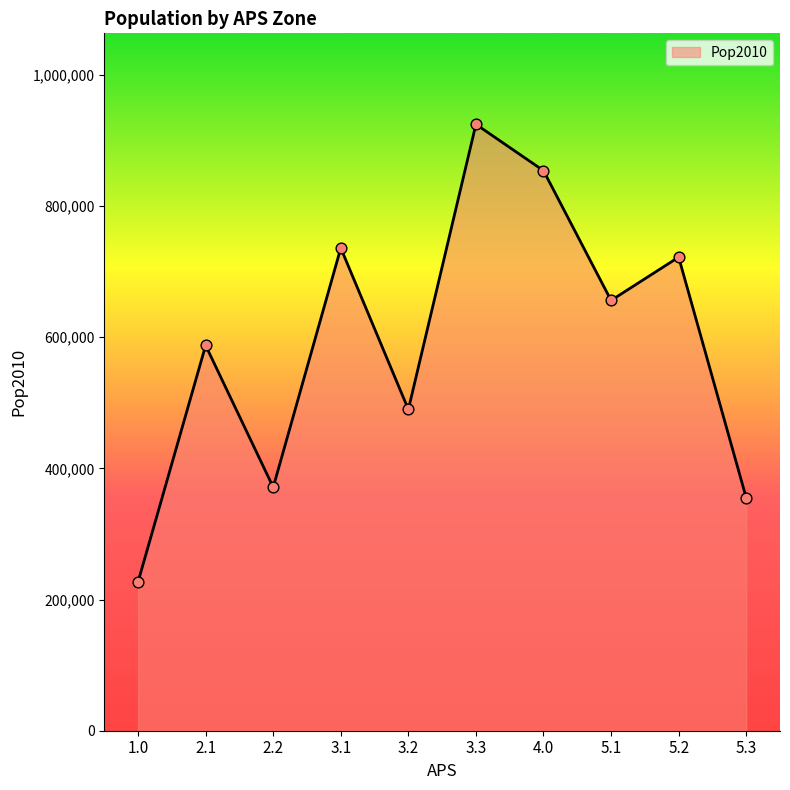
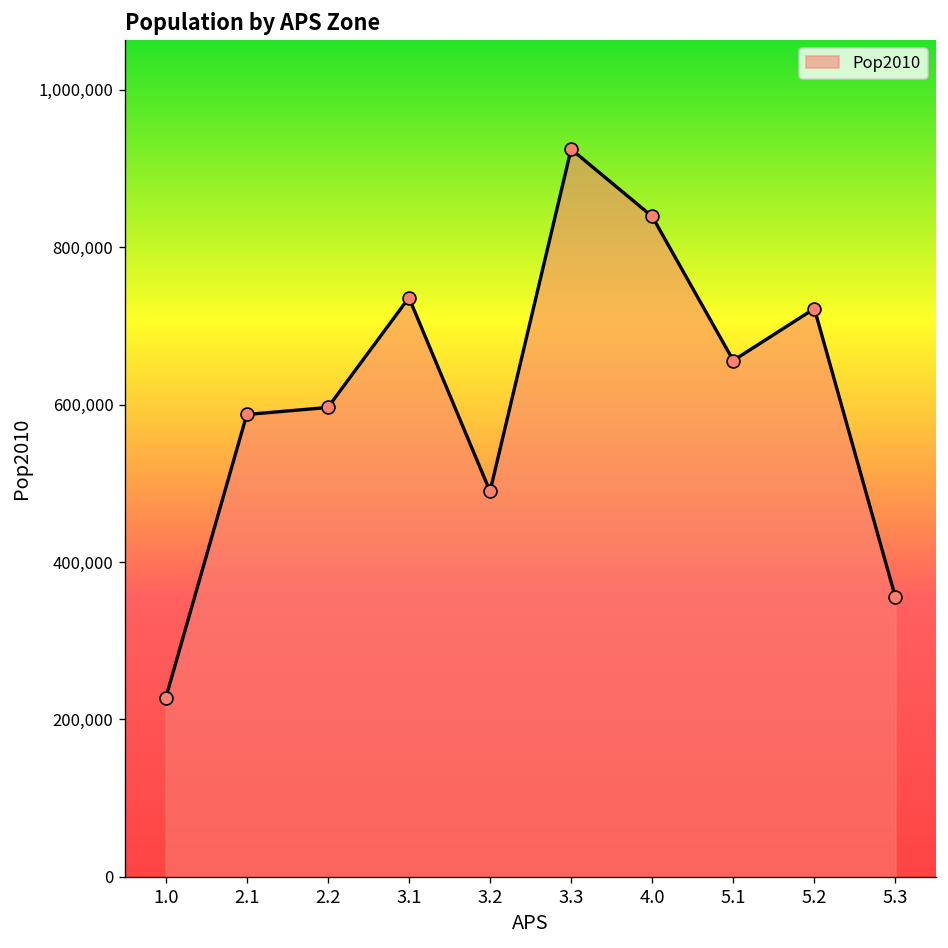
2.2: 370,000 -> 600,000
4.0: 850,000 -> 840,000
